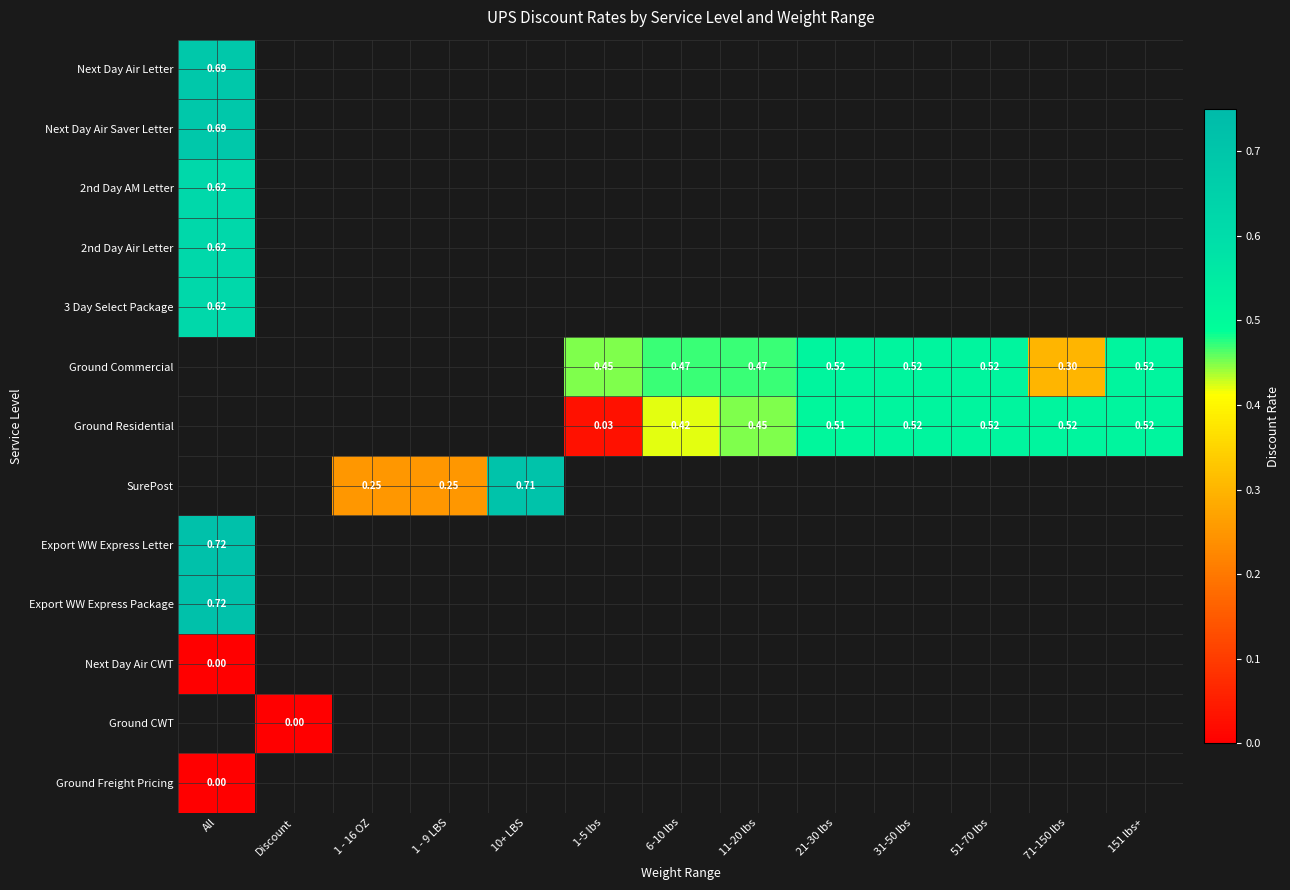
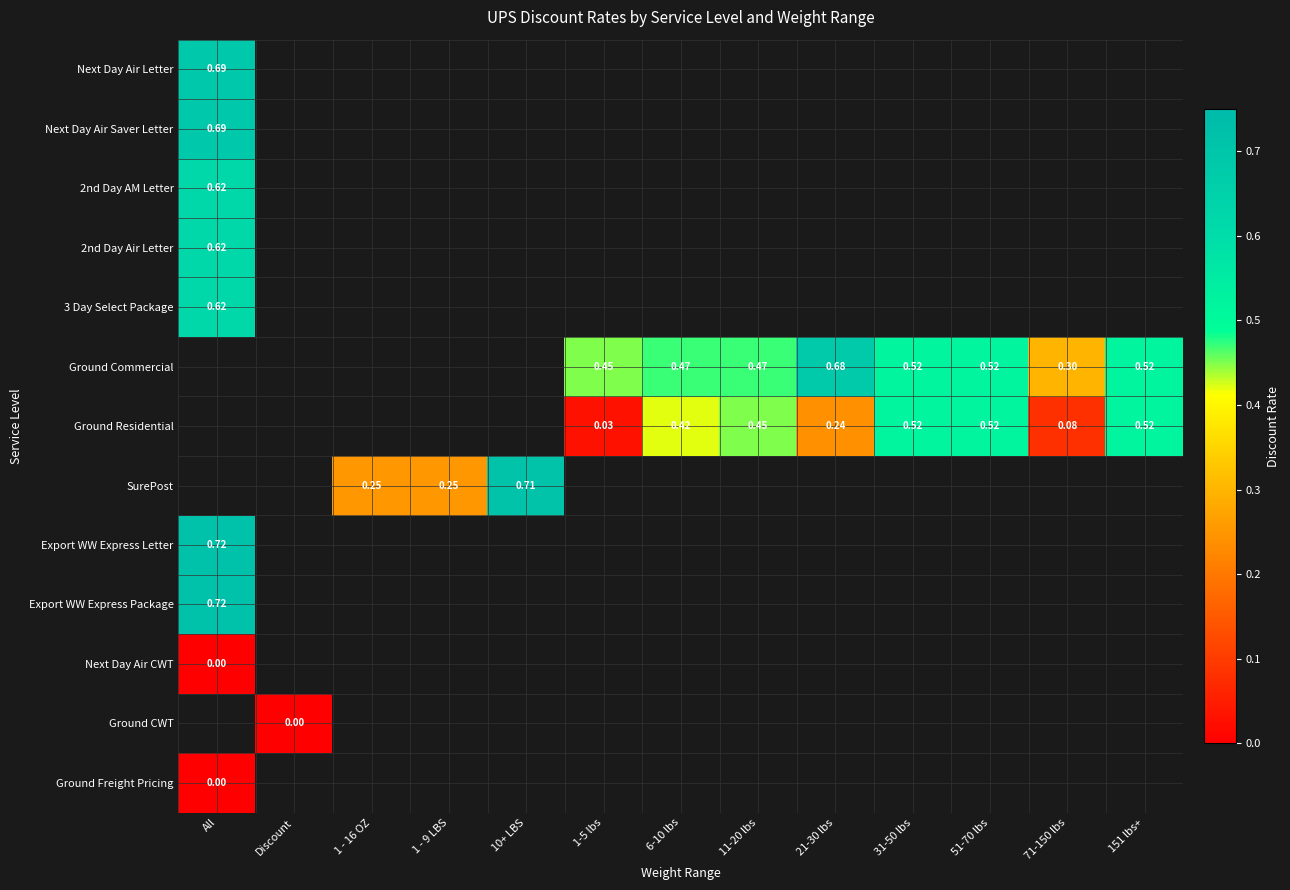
Ground Commercial, 21-30 lbs: 0.52 -> 0.68
Ground Residential, 21-30 lbs: 0.51 -> 0.24
Ground Residential, 71-150 lbs: 0.52 -> 0.08
